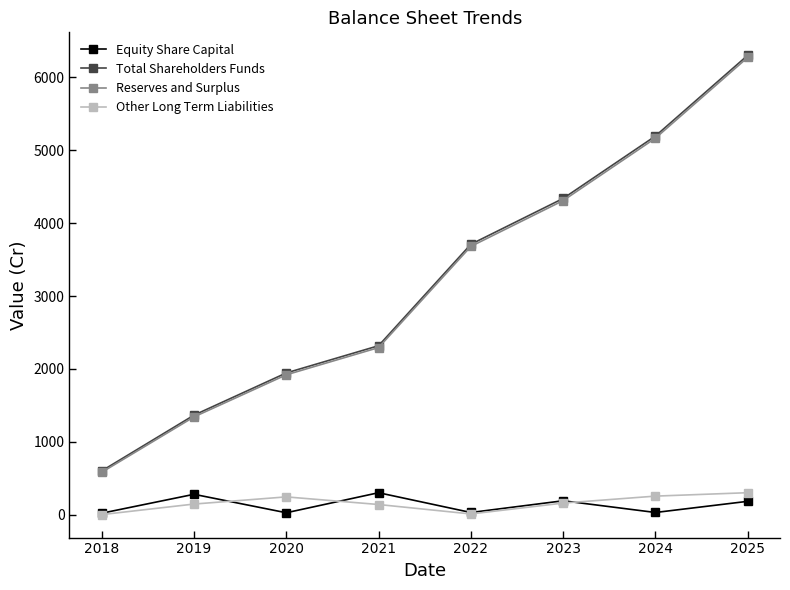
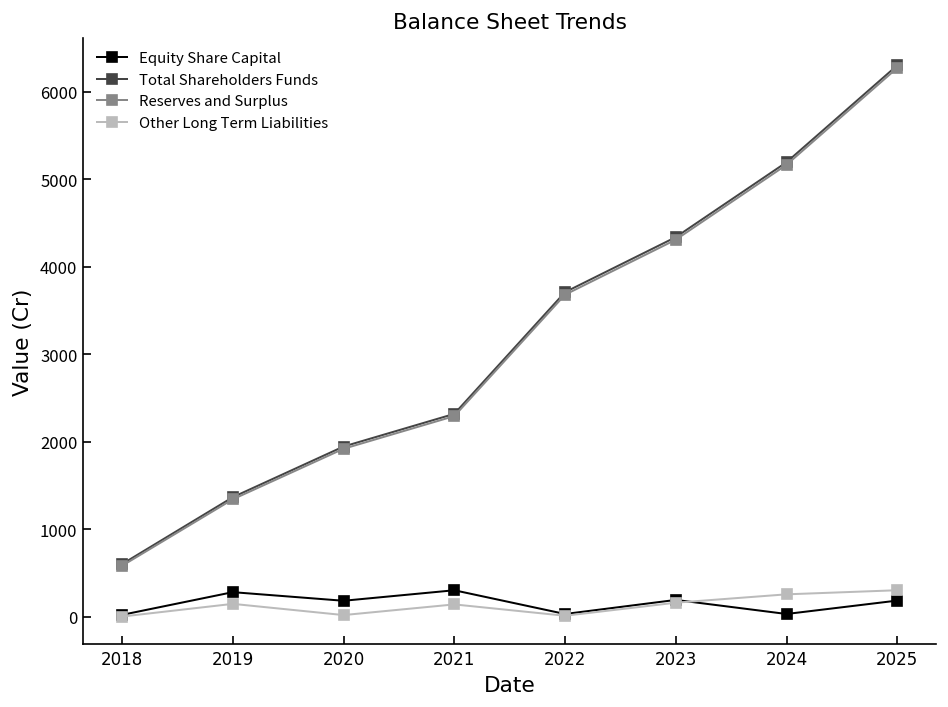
Equity Share Capital, 2020: 0 -> 200
Other Long Term Liabilities, 2020: 200 -> 0
